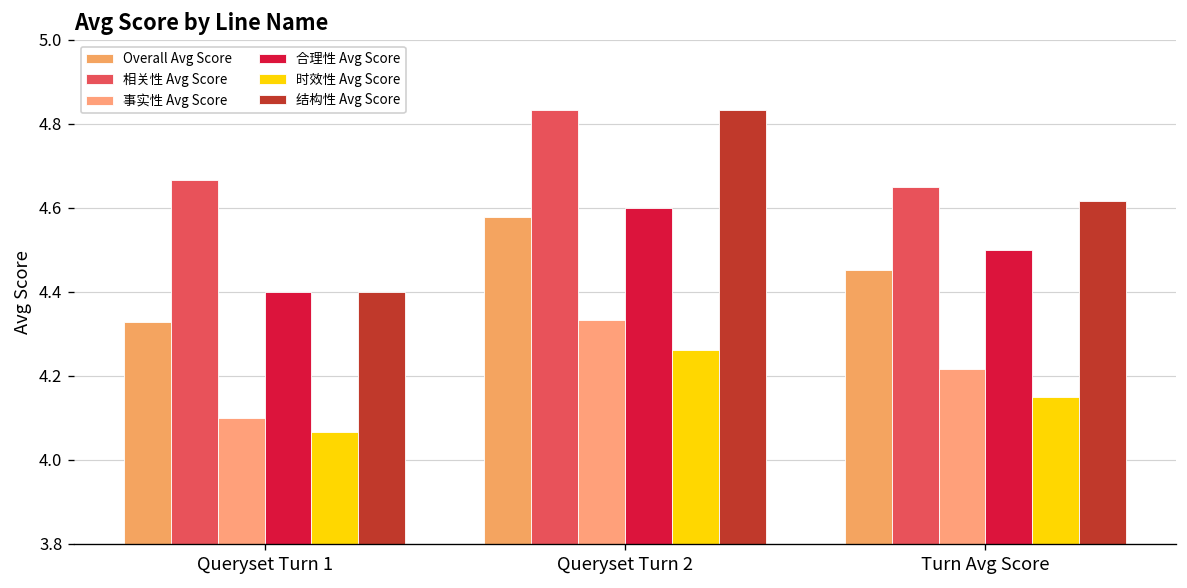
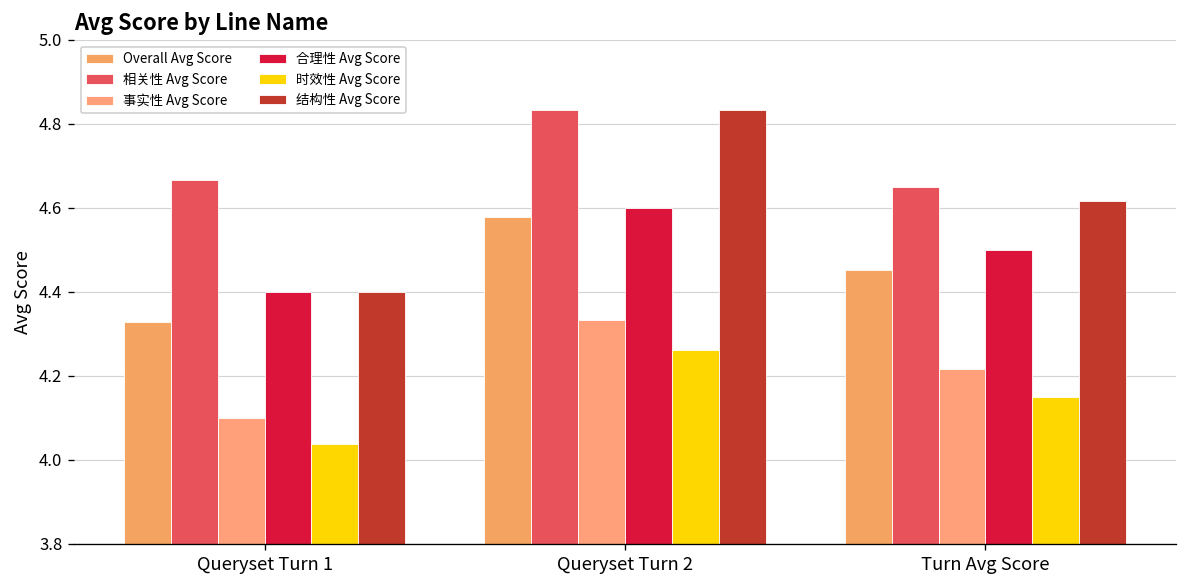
时效性 Avg Score, Queryset Turn 1: 4.07 -> 4.04
